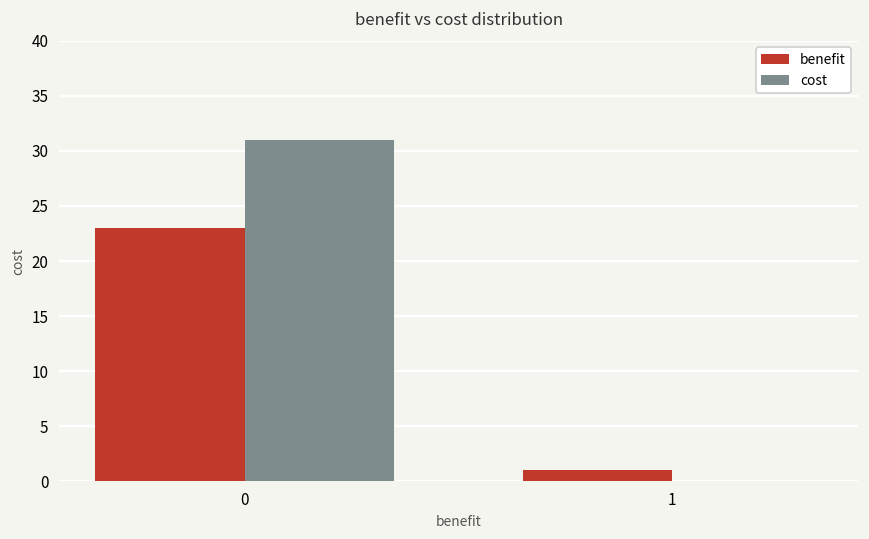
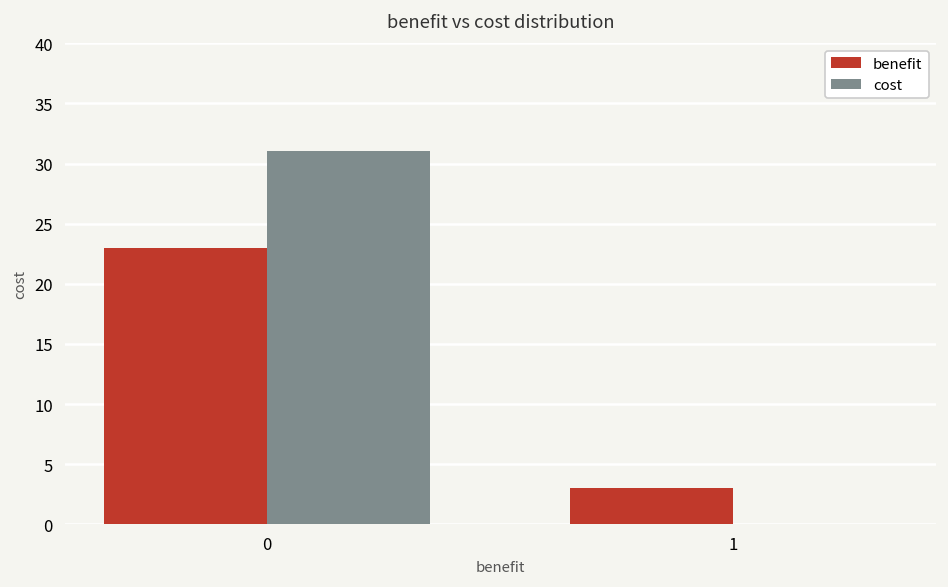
benefit, 1: 1 -> 3
